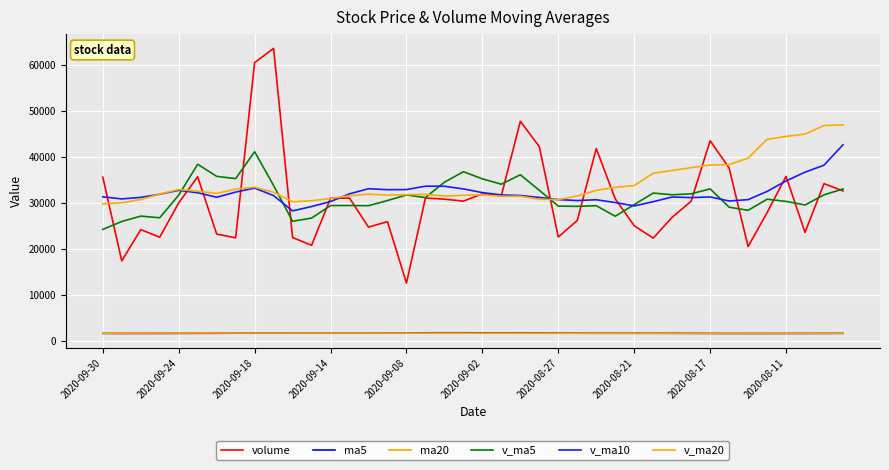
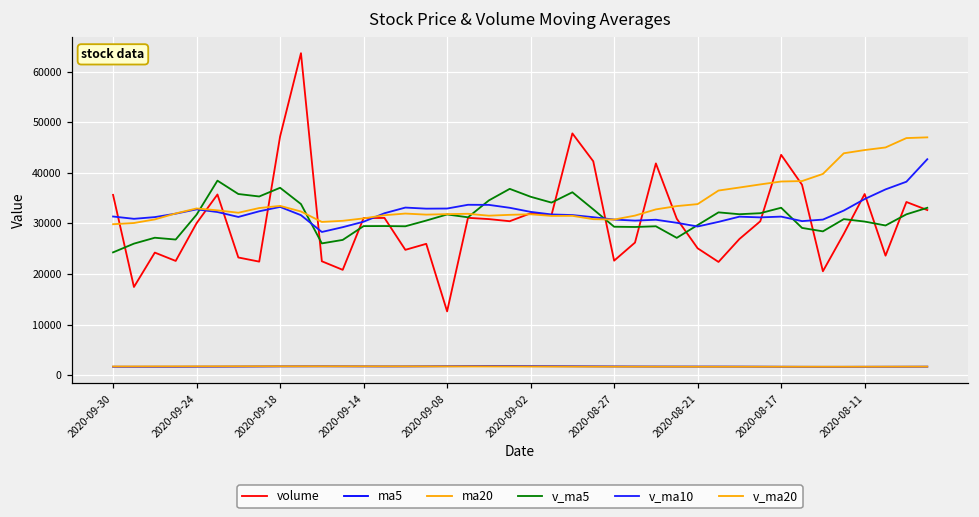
volume, 2020-09-18: 61000 -> 47000
v_ma5, 2020-09-18: 41000 -> 37000
